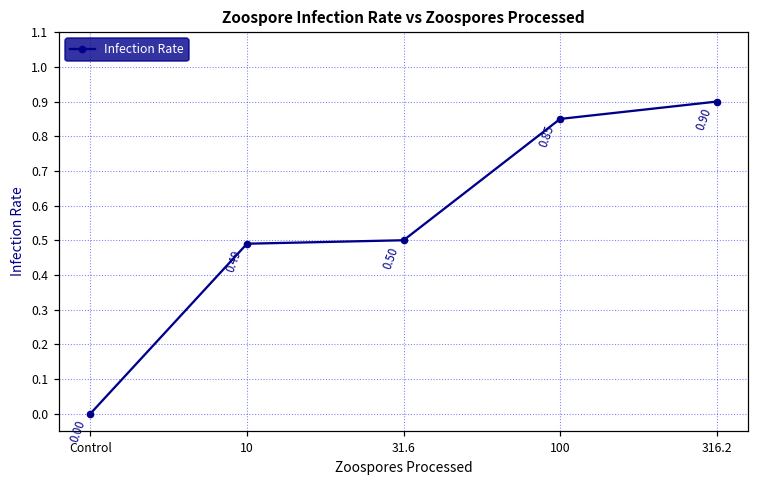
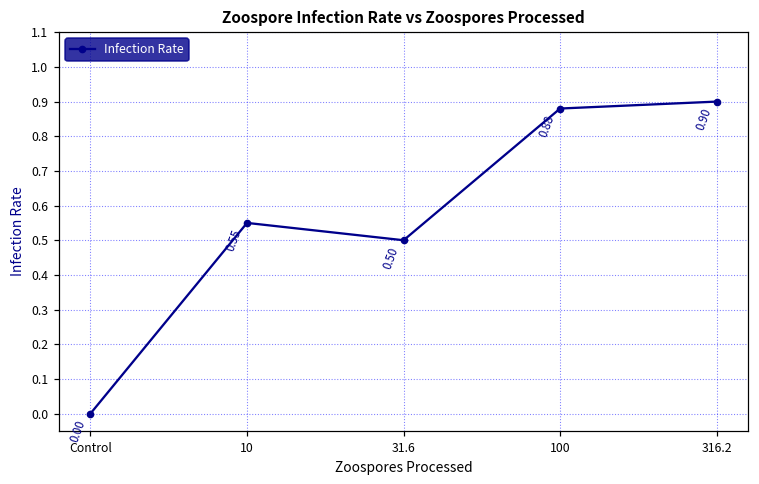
10: 0.49 -> 0.55
100: 0.85 -> 0.88
